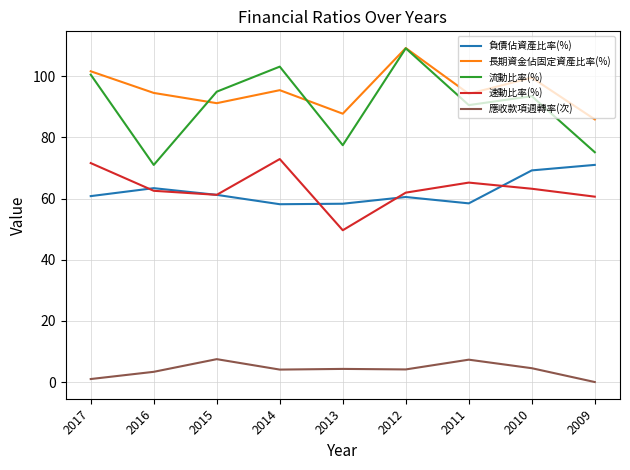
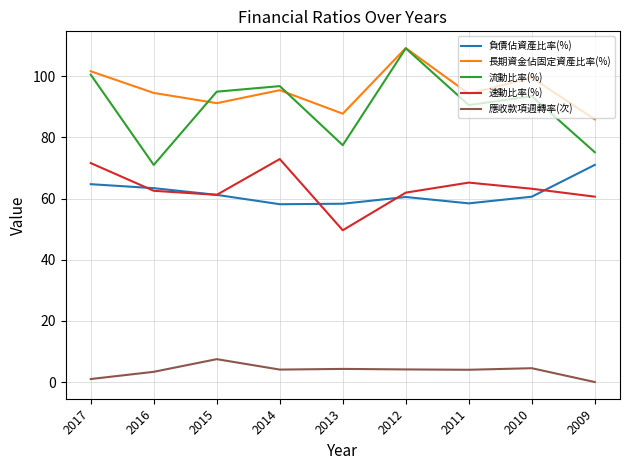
負債佔資產比率(%), 2017: 61 -> 65
流動比率(%), 2014: 103 -> 97
應收款項週轉率(次), 2011: 7 -> 4
負債佔資產比率(%), 2010: 69 -> 61
